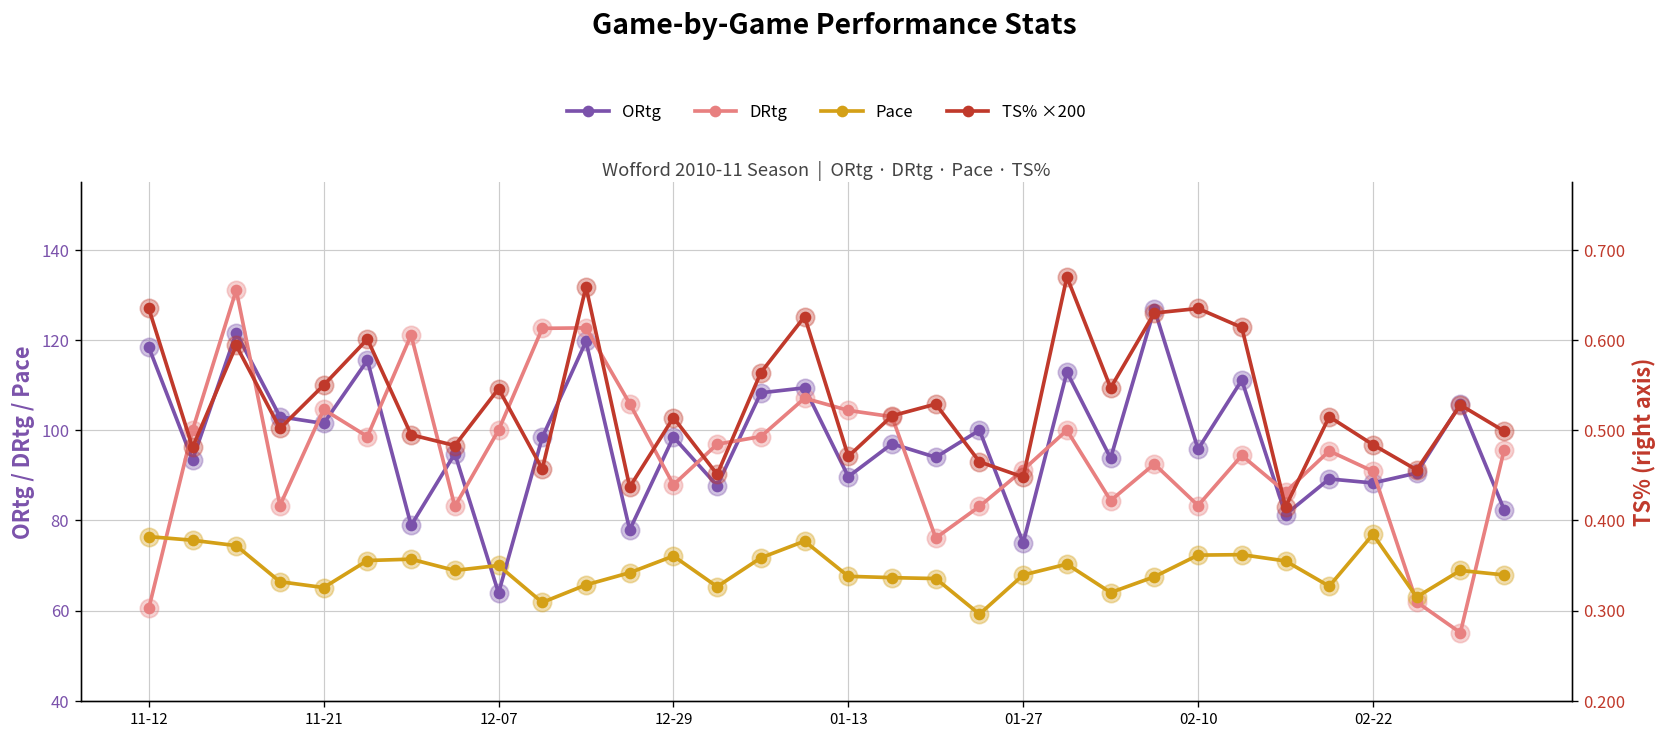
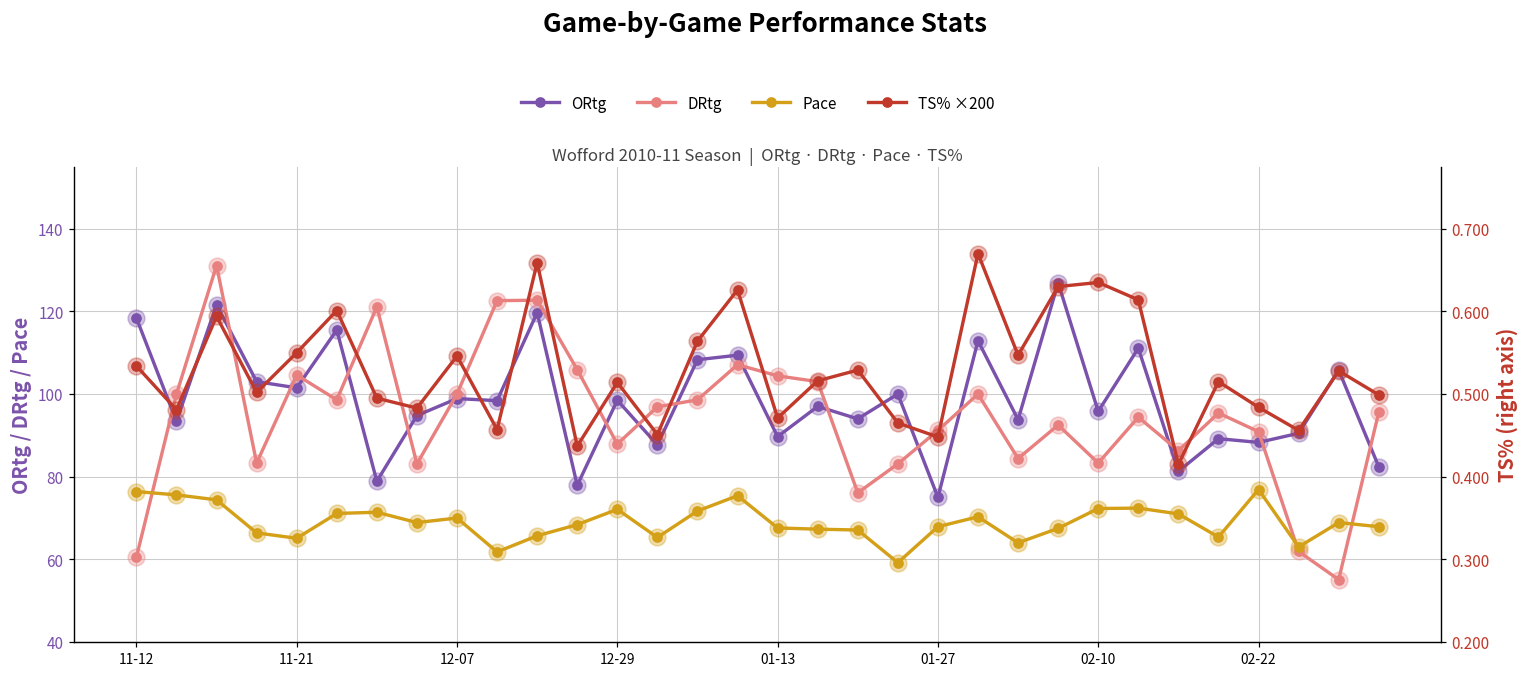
ORtg, 12-07: 64 -> 99
TS% ×200, 11-12: 0.64 -> 0.53
